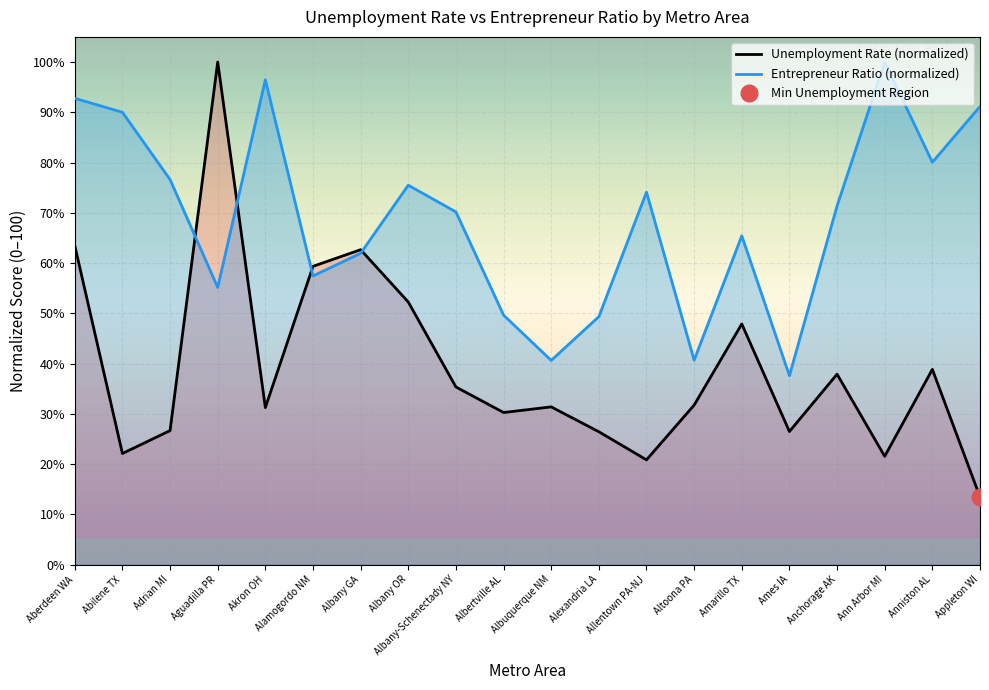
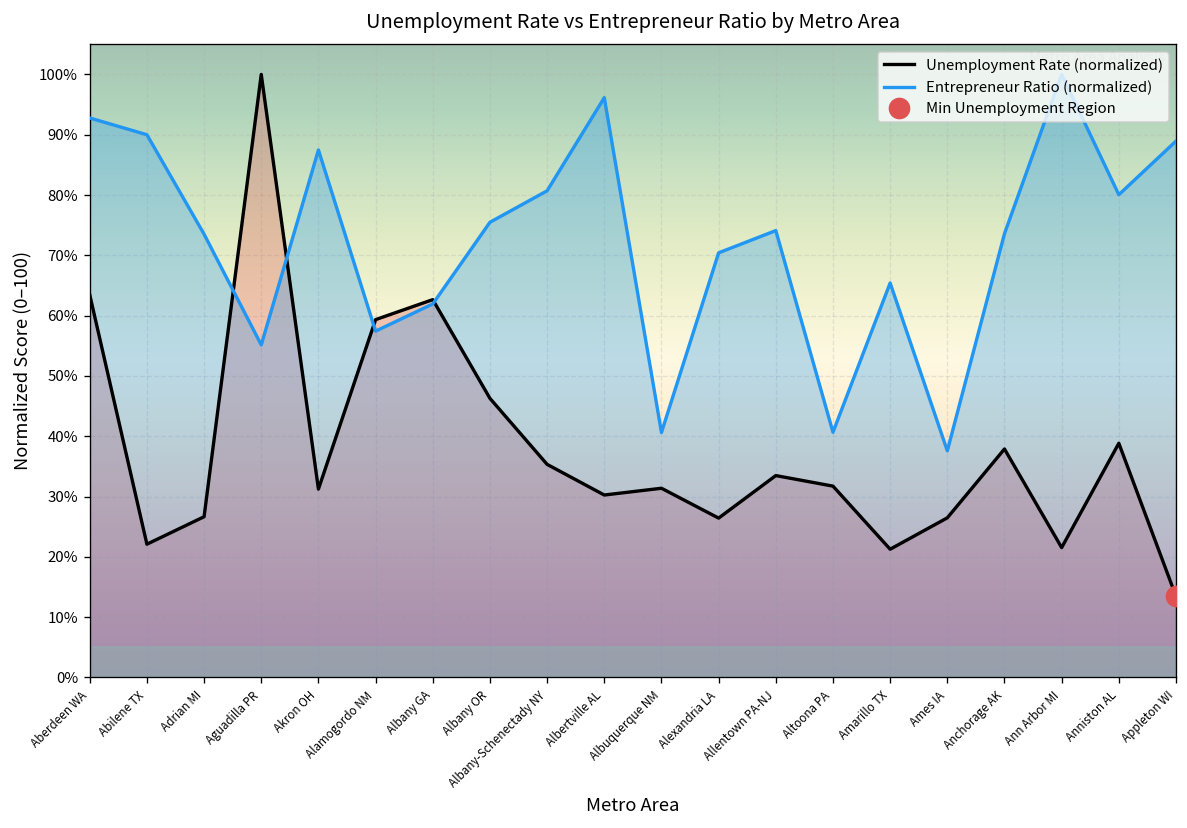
Entrepreneur Ratio (normalized), Adrian MI: 77% -> 74%
Entrepreneur Ratio (normalized), Akron OH: 96% -> 87%
Unemployment Rate (normalized), Albany OR: 52% -> 46%
Entrepreneur Ratio (normalized), Albany-Schenectady NY: 70% -> 81%
Entrepreneur Ratio (normalized), Albertville AL: 50% -> 96%
Entrepreneur Ratio (normalized), Alexandria LA: 49% -> 70%
Unemployment Rate (normalized), Allentown PA-NJ: 21% -> 33%
Unemployment Rate (normalized), Amarillo TX: 48% -> 21%
Entrepreneur Ratio (normalized), Anchorage AK: 71% -> 74%
Entrepreneur Ratio (normalized), Appleton WI: 91% -> 89%
